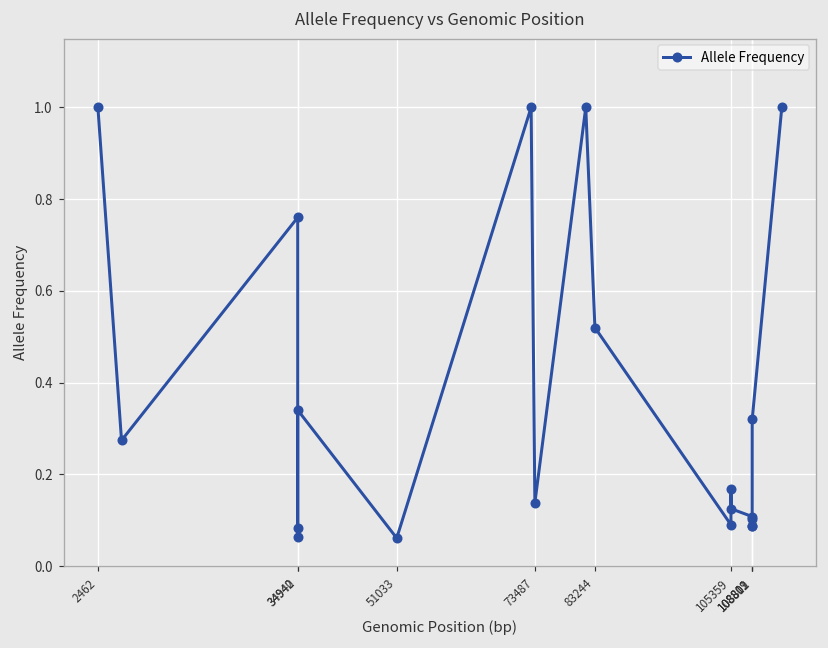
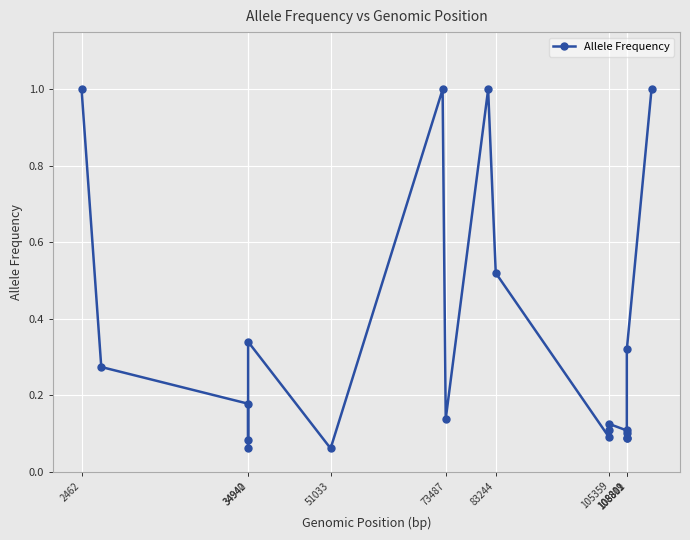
34940: 0.76 -> 0.18
105359: 0.17 -> 0.11
